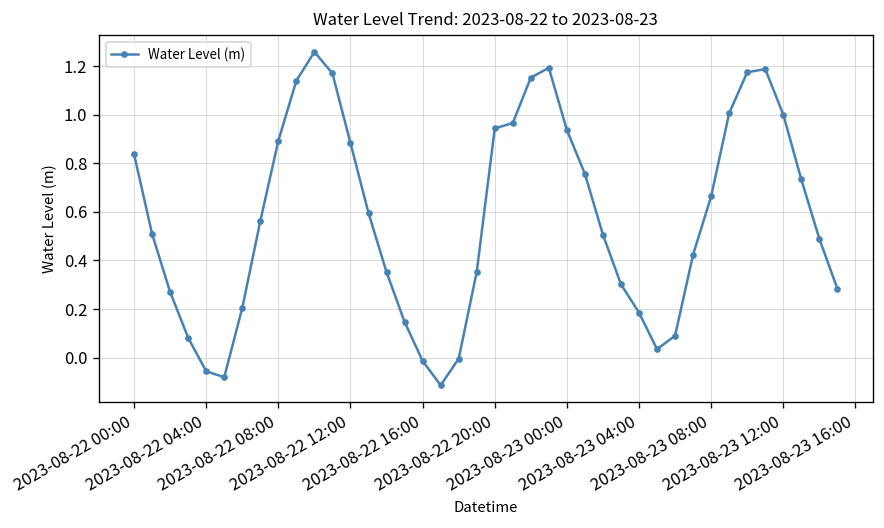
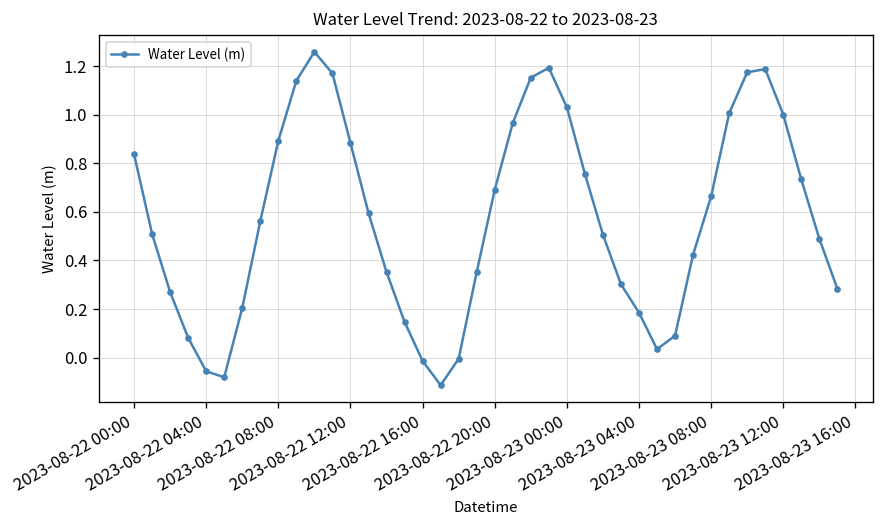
2023-08-22 20:00: 0.94 -> 0.69
2023-08-23 00:00: 0.94 -> 1.03
